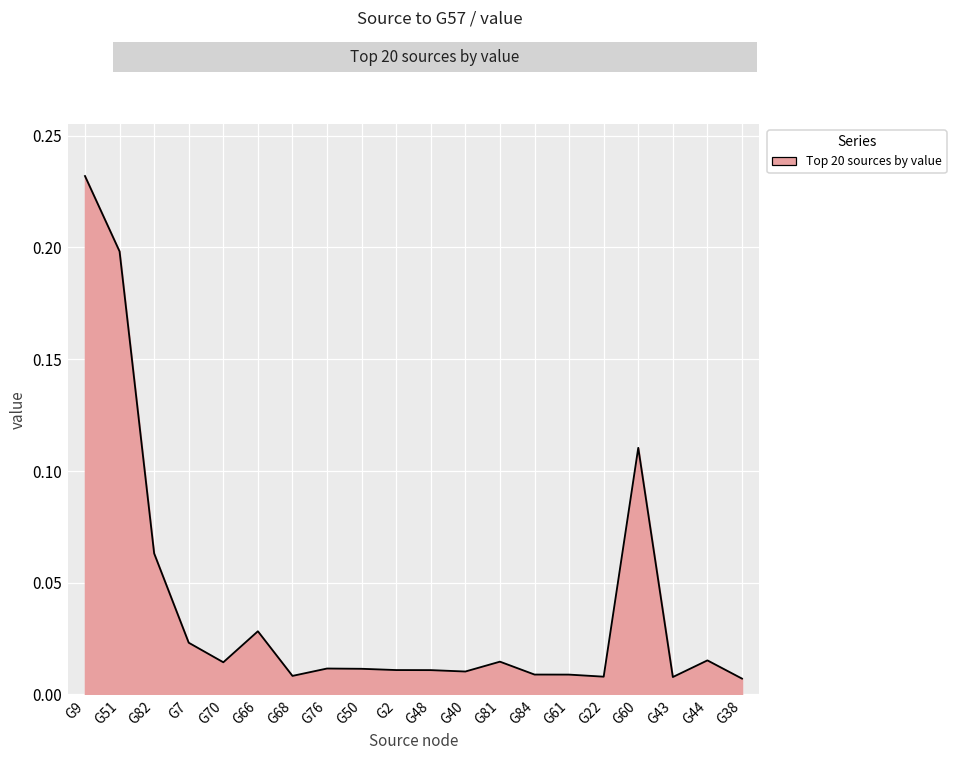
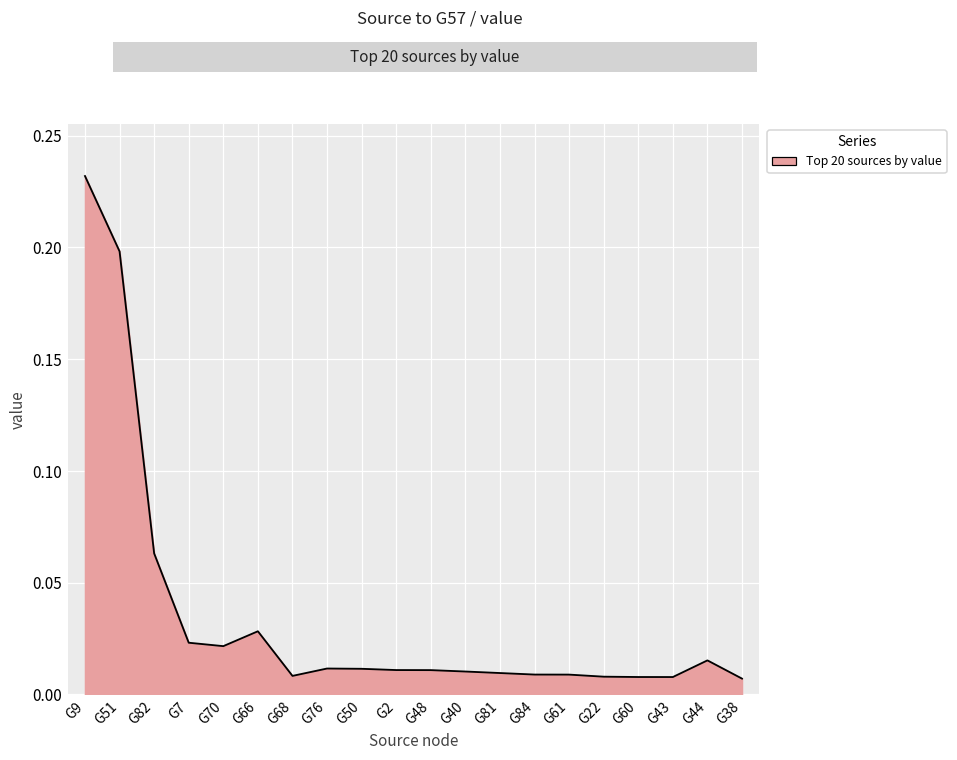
G70: 0.014 -> 0.022
G81: 0.015 -> 0.010
G60: 0.110 -> 0.008
